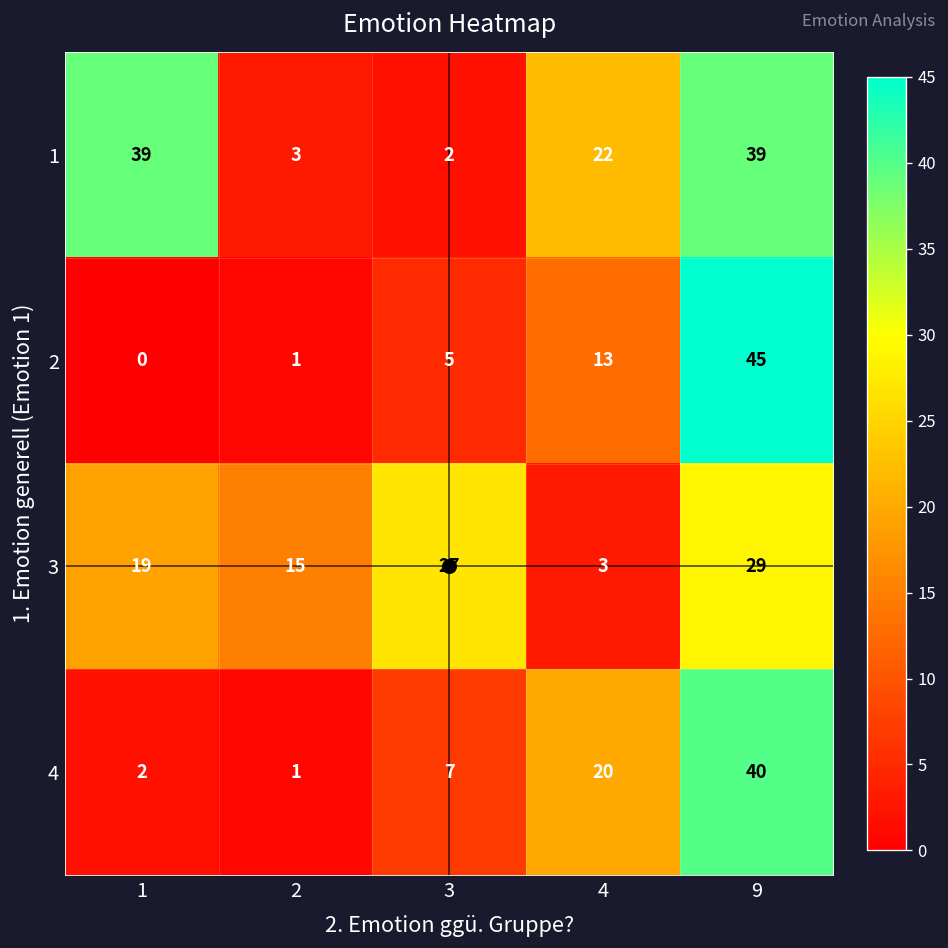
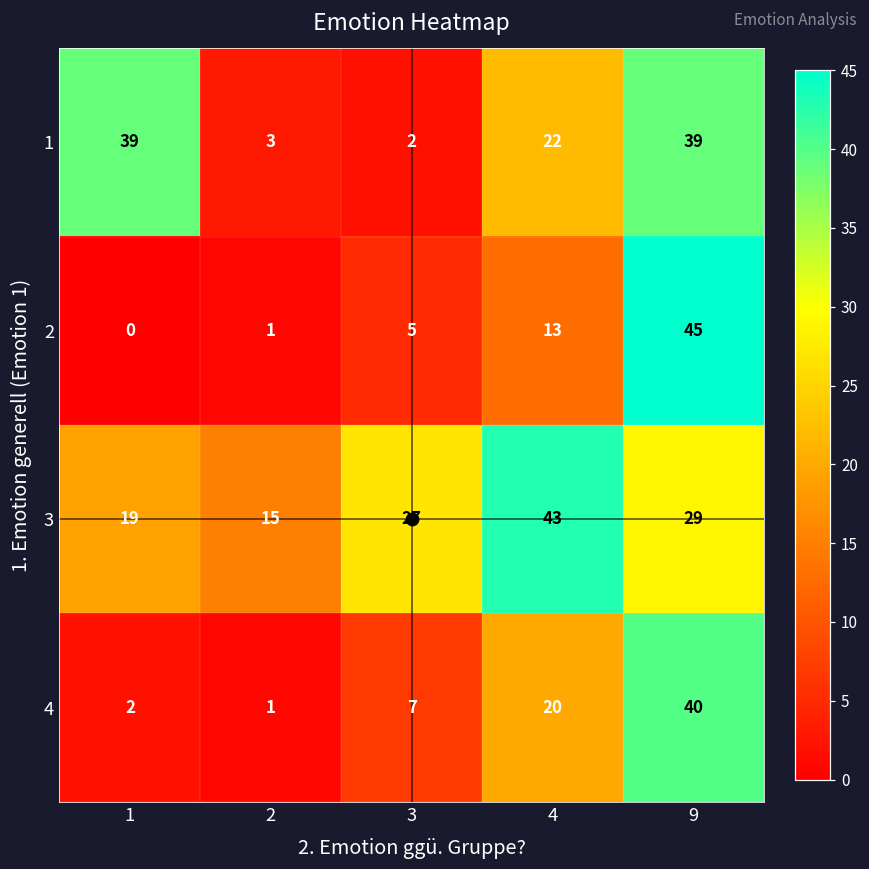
3, 4: 3 -> 43
